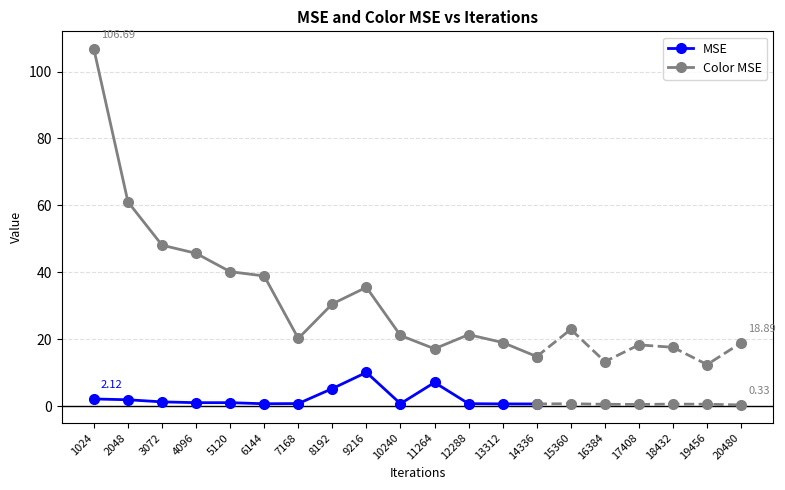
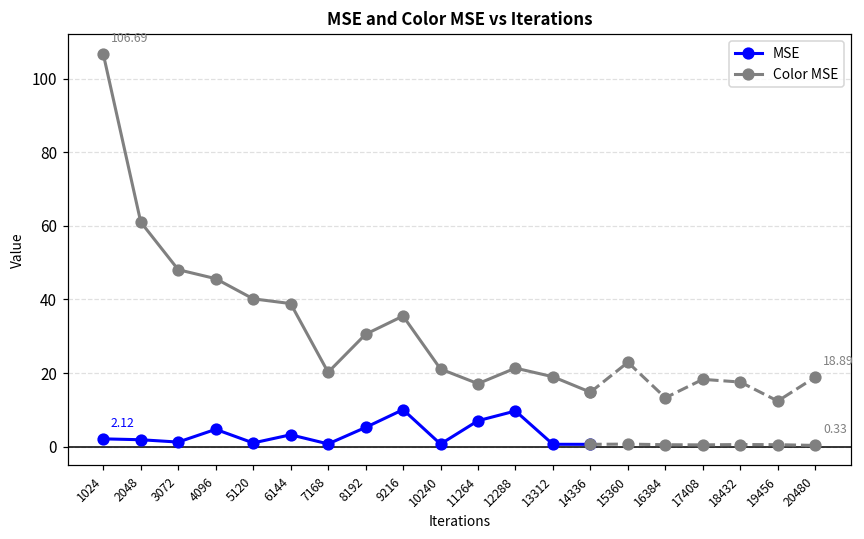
MSE, 4096: 1 -> 5
MSE, 6144: 1 -> 3
MSE, 12288: 1 -> 10
